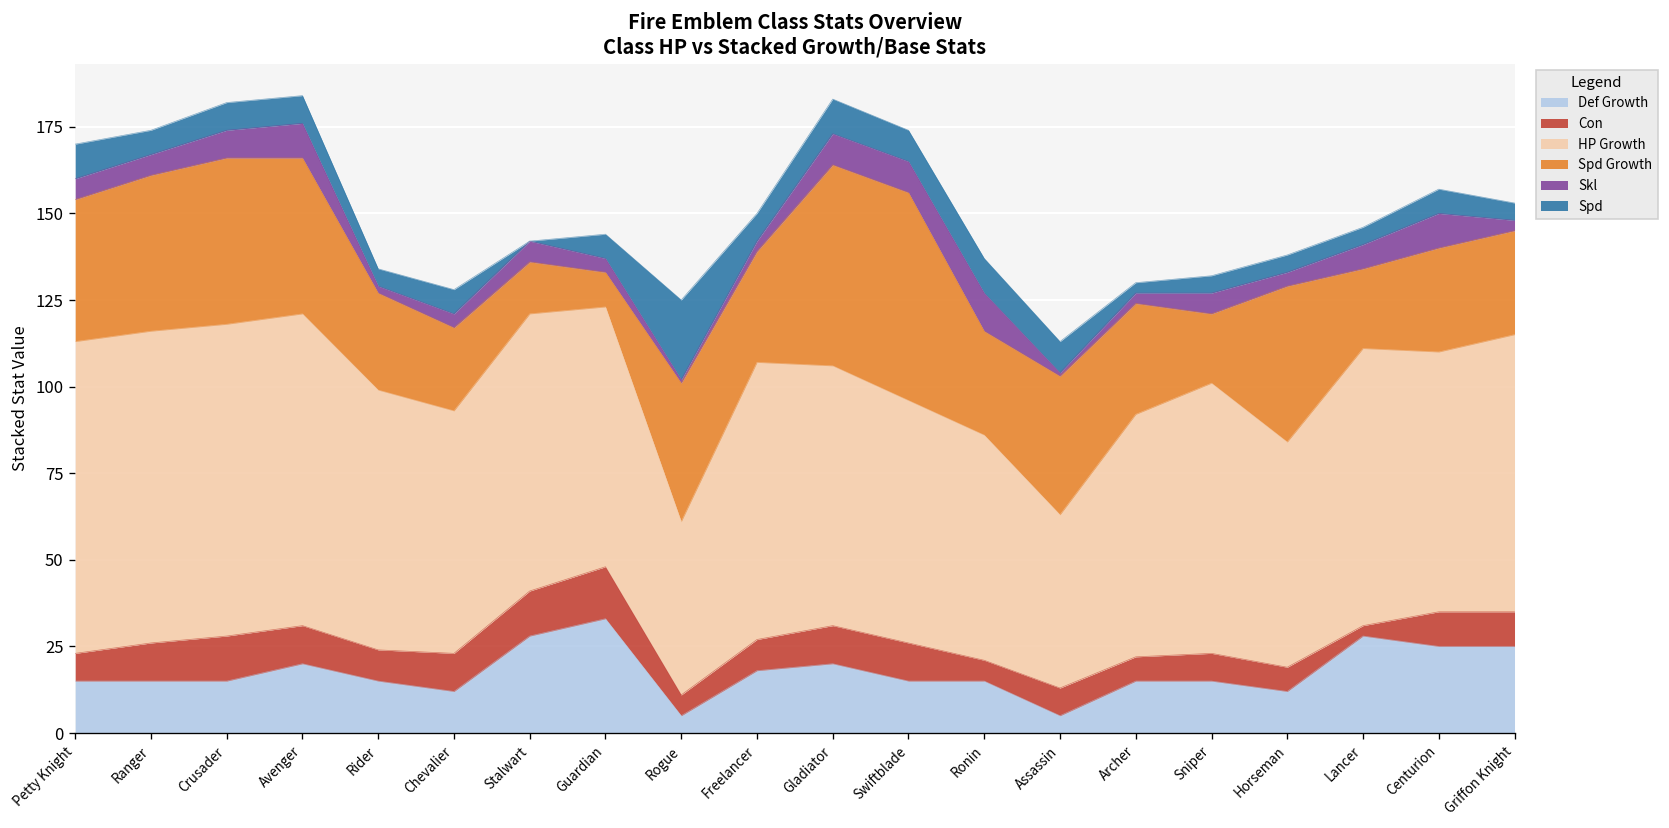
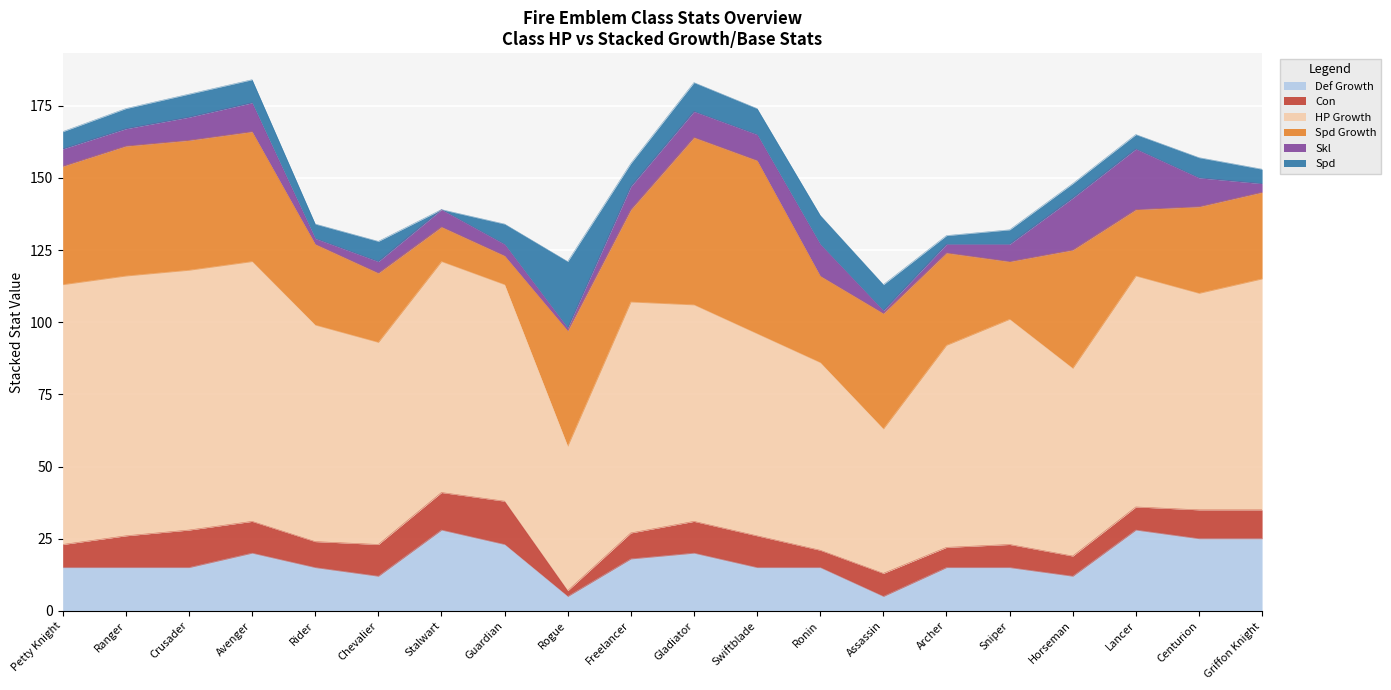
Spd, Petty Knight: 10 -> 6
Spd Growth, Crusader: 48 -> 45
Spd Growth, Stalwart: 15 -> 12
Def Growth, Guardian: 33 -> 23
Con, Rogue: 6 -> 2
Skl, Freelancer: 3 -> 8
Spd Growth, Horseman: 45 -> 41
Skl, Horseman: 4 -> 18
Con, Lancer: 3 -> 8
Skl, Lancer: 7 -> 21
